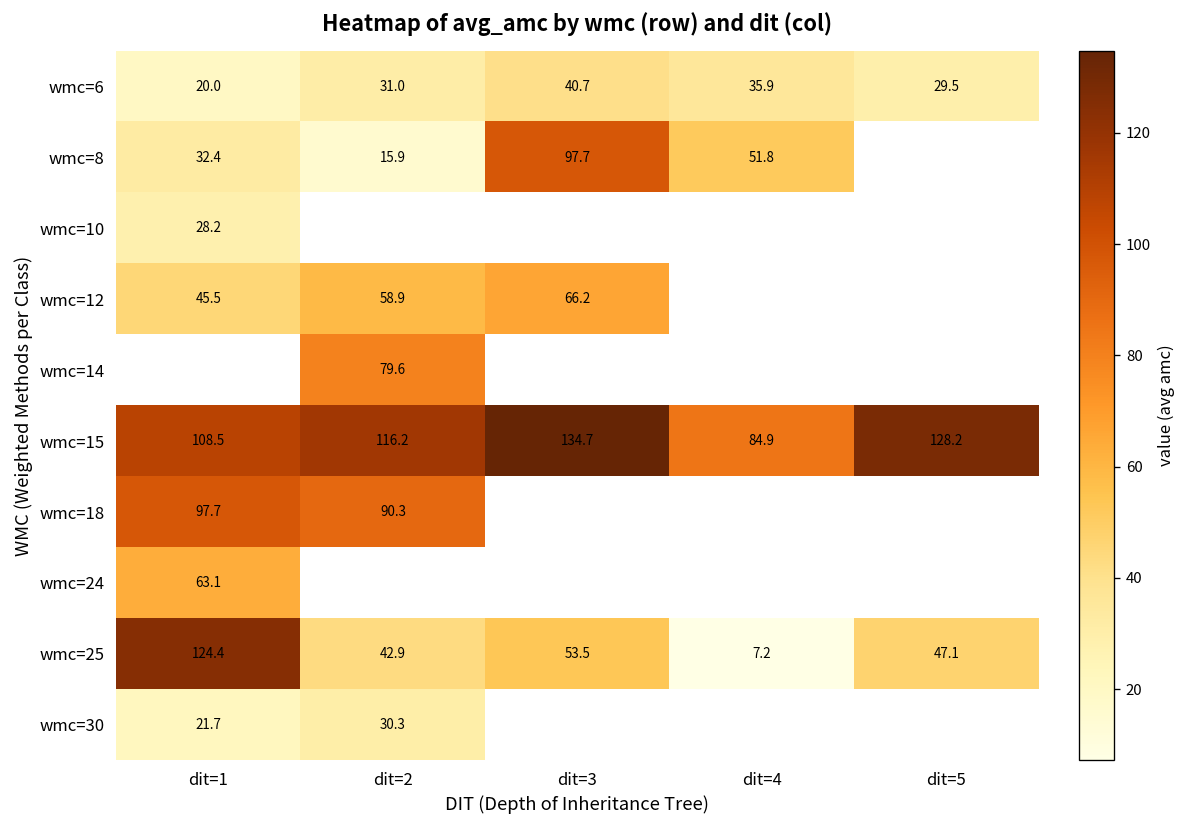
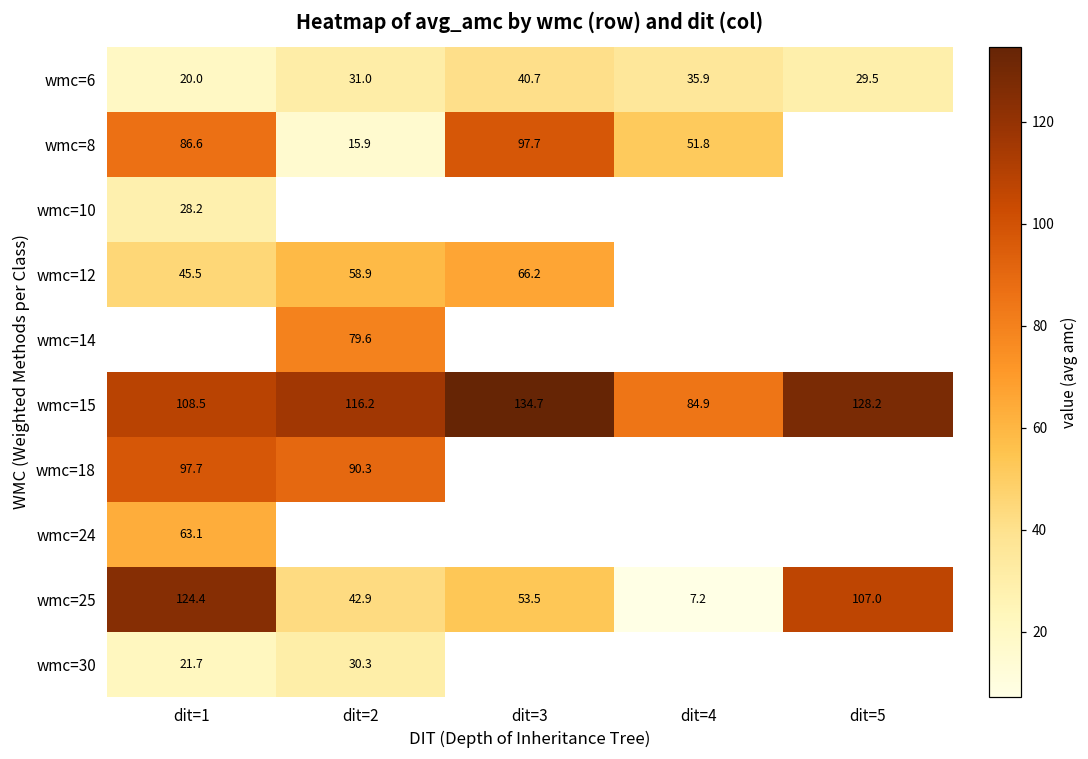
wmc=8, dit=1: 32.4 -> 86.6
wmc=25, dit=5: 47.1 -> 107.0
